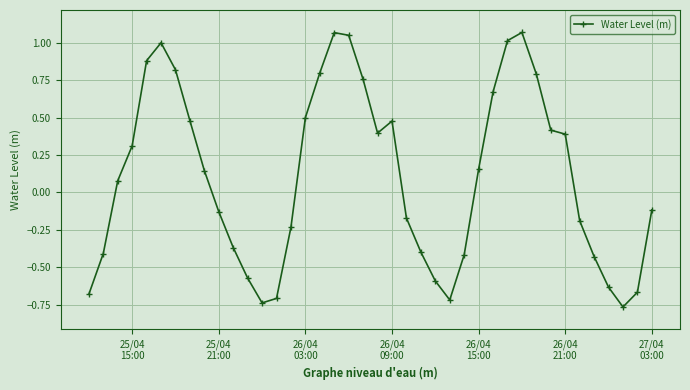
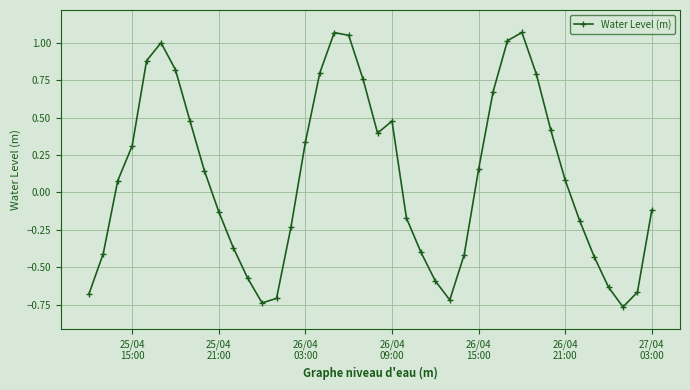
26/04 03:00: 0.50 -> 0.34
26/04 21:00: 0.39 -> 0.08
